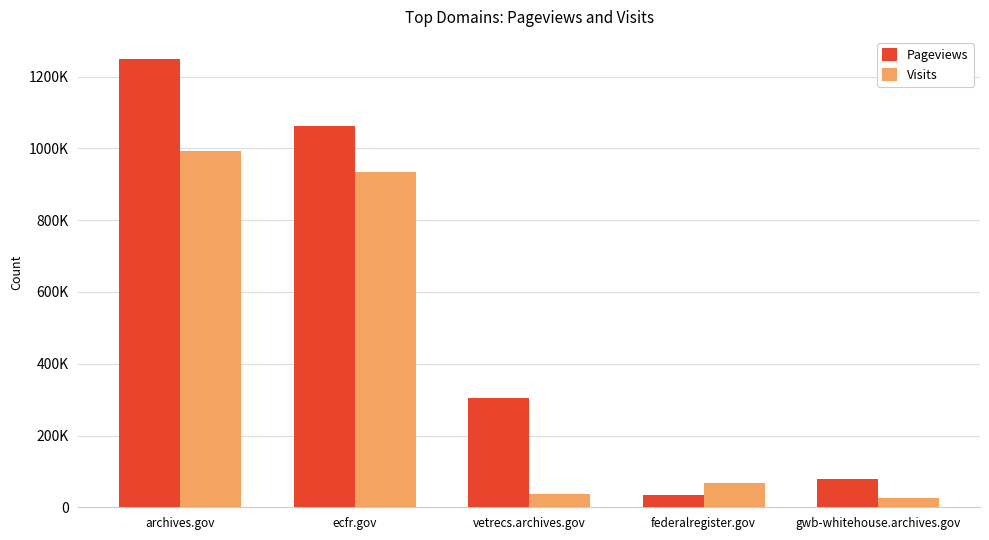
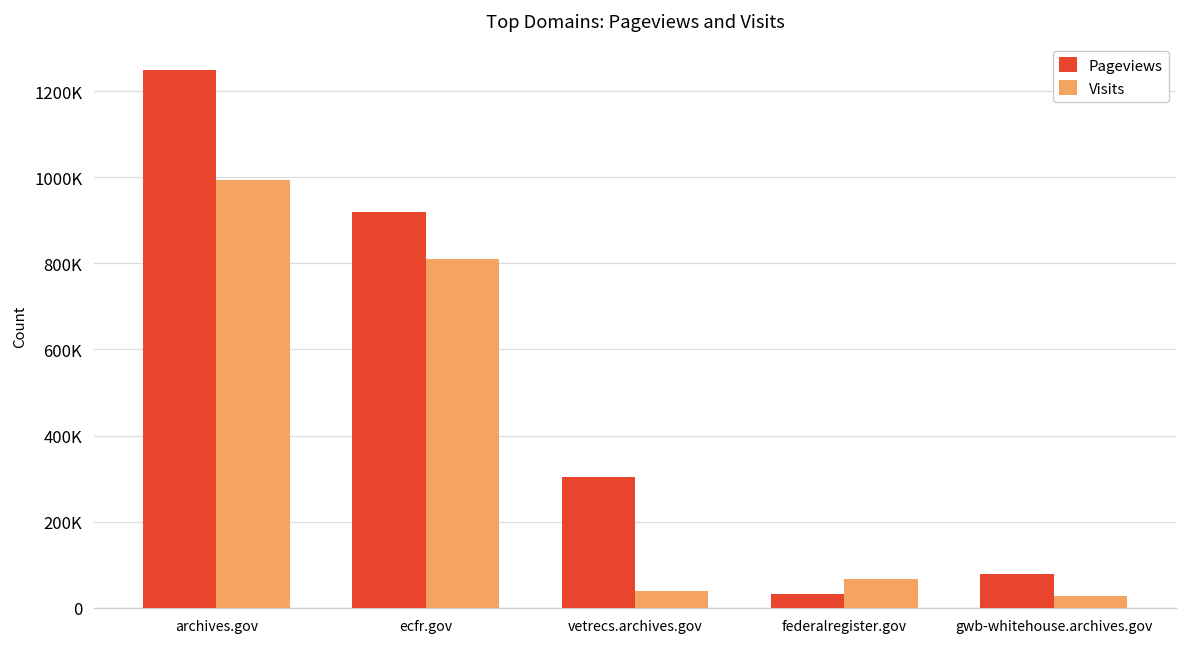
Pageviews, ecfr.gov: 1060000 -> 920000
Visits, ecfr.gov: 930000 -> 810000
